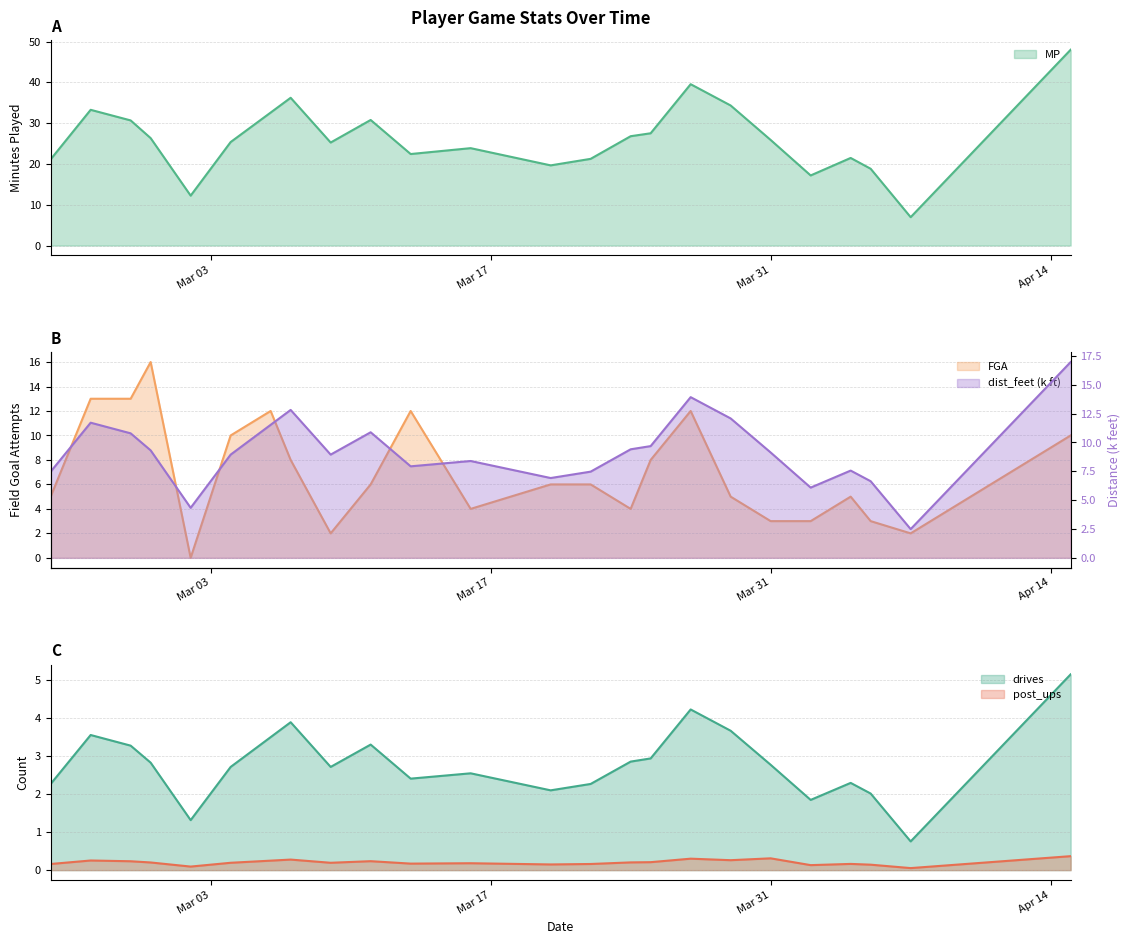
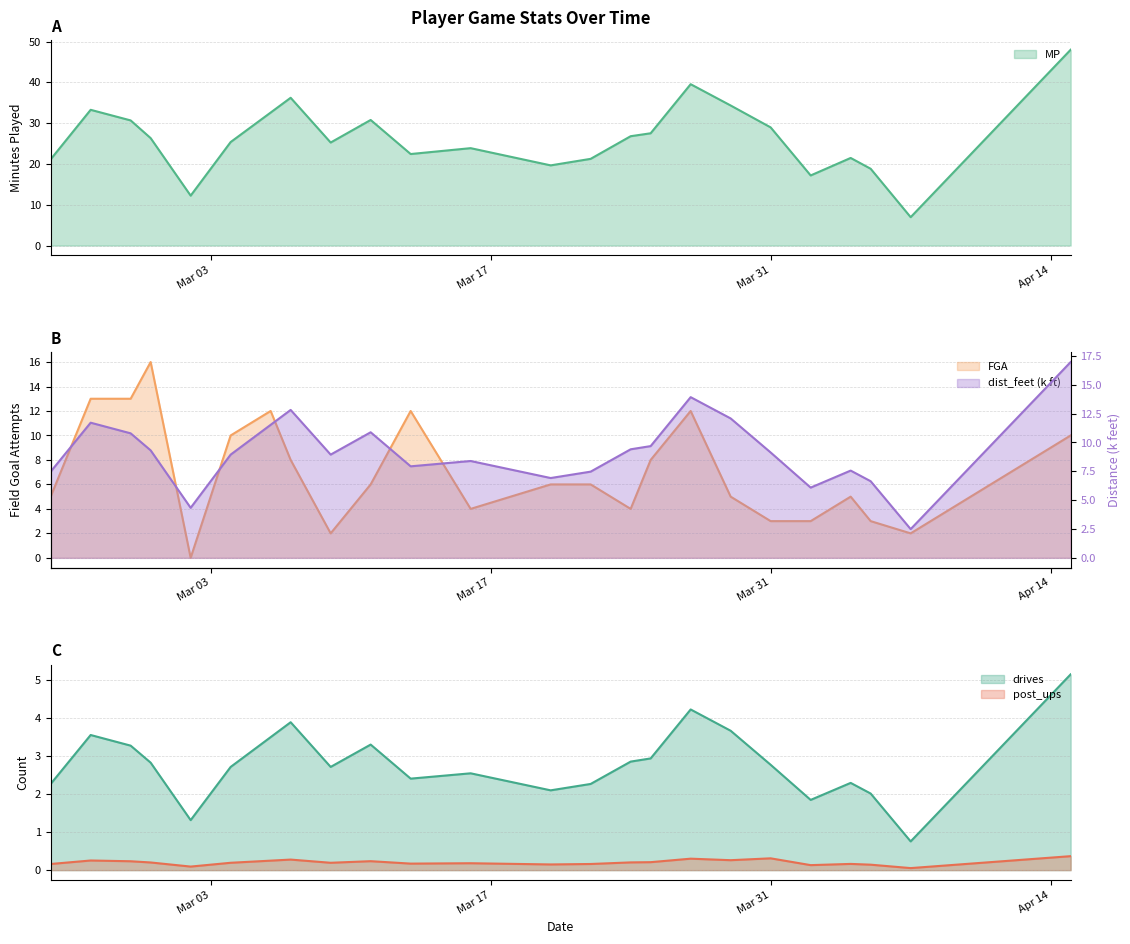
A, Mar 31: 26 -> 29
